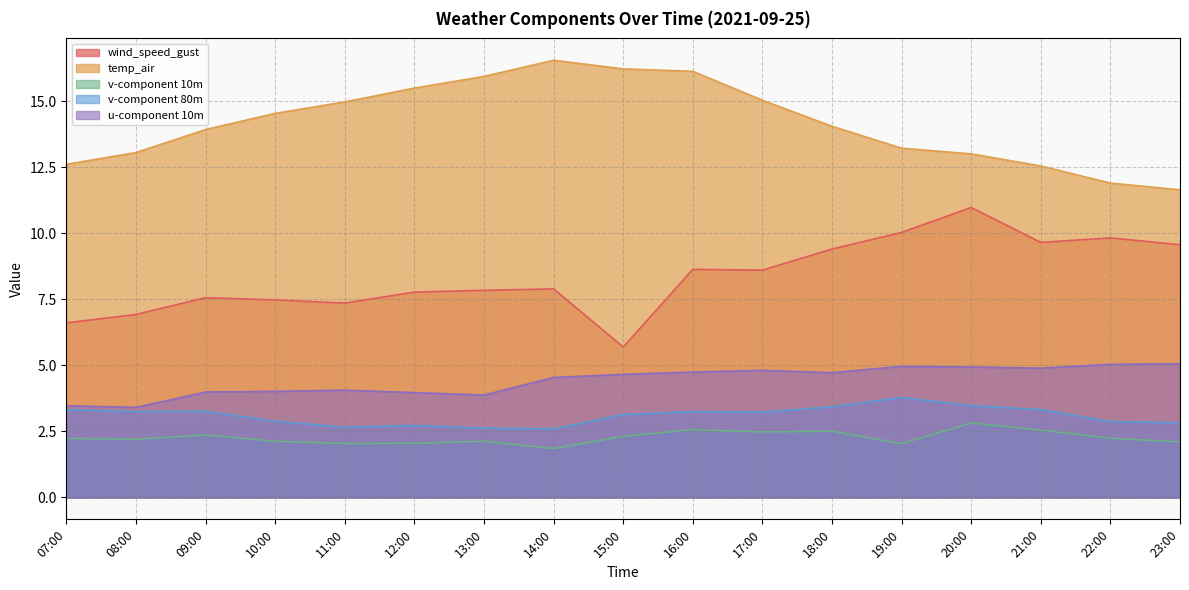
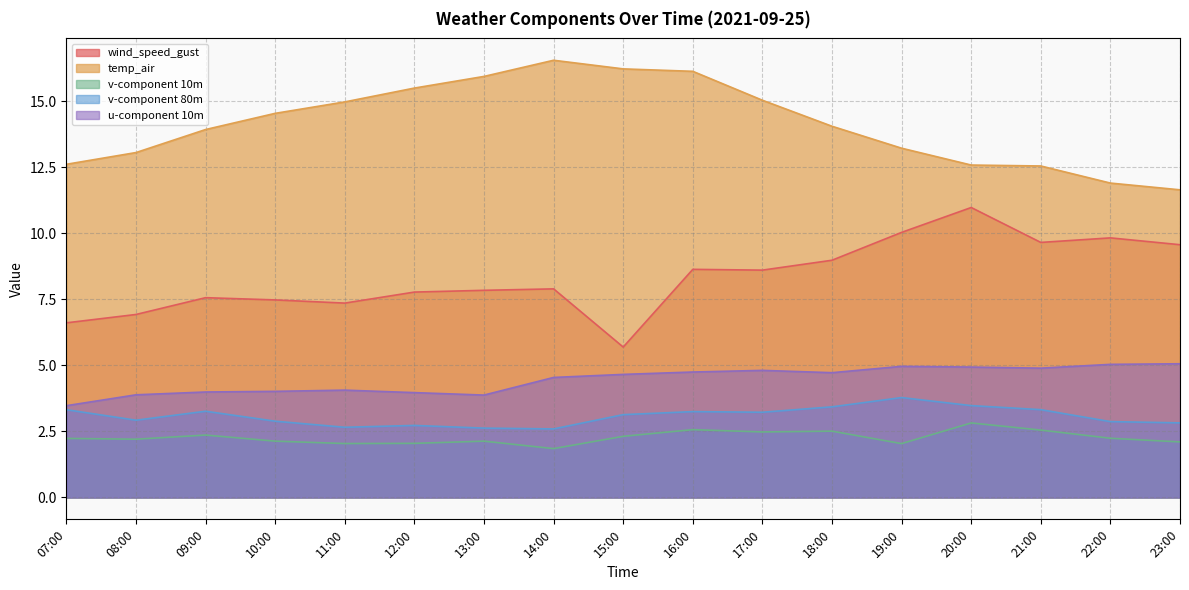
v-component 80m, 08:00: 3.2 -> 2.9
u-component 10m, 08:00: 3.4 -> 3.9
wind_speed_gust, 18:00: 9.4 -> 9.0
temp_air, 20:00: 13.0 -> 12.6
